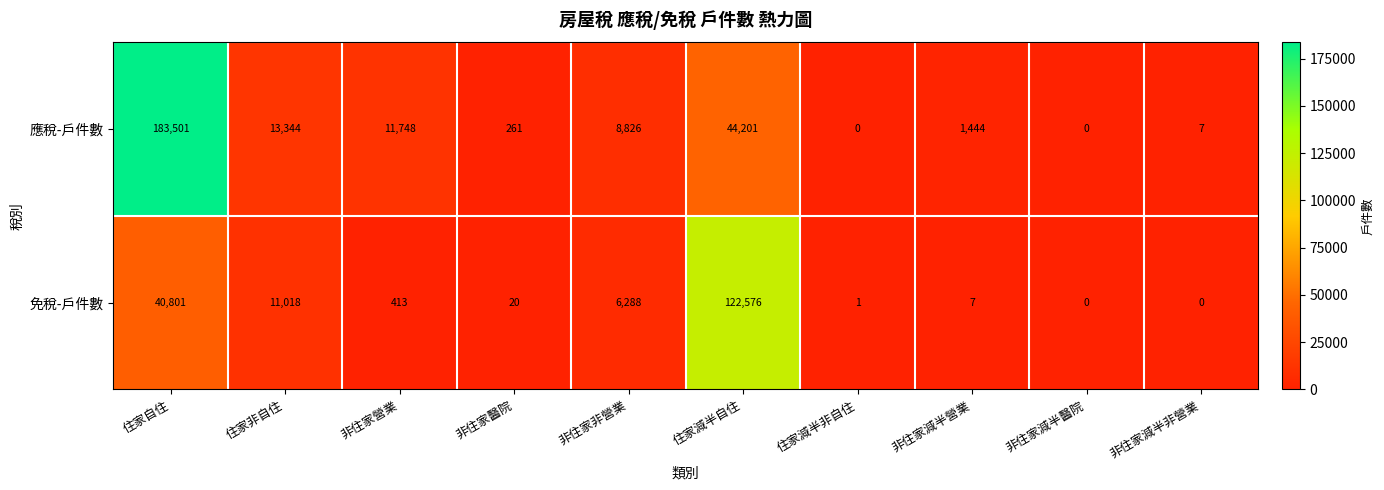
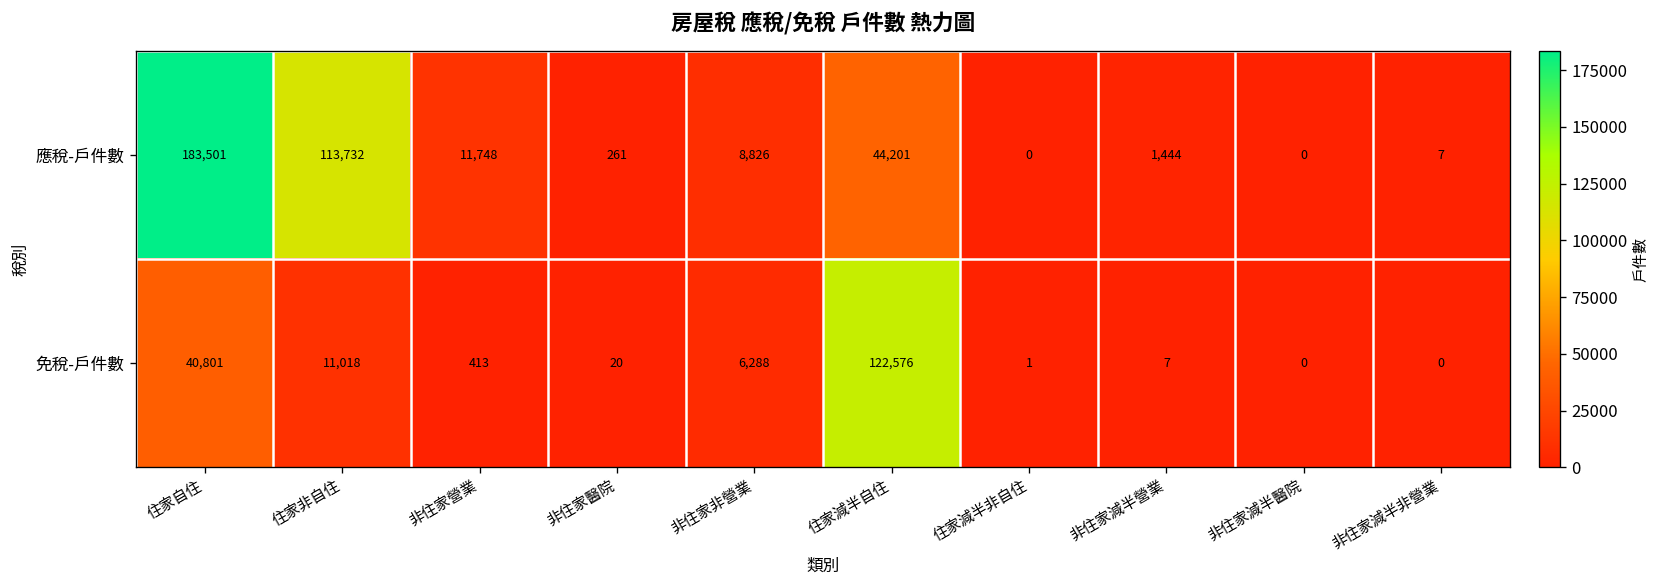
應稅-戶件數, 住家非自住: 13,344 -> 113,732
